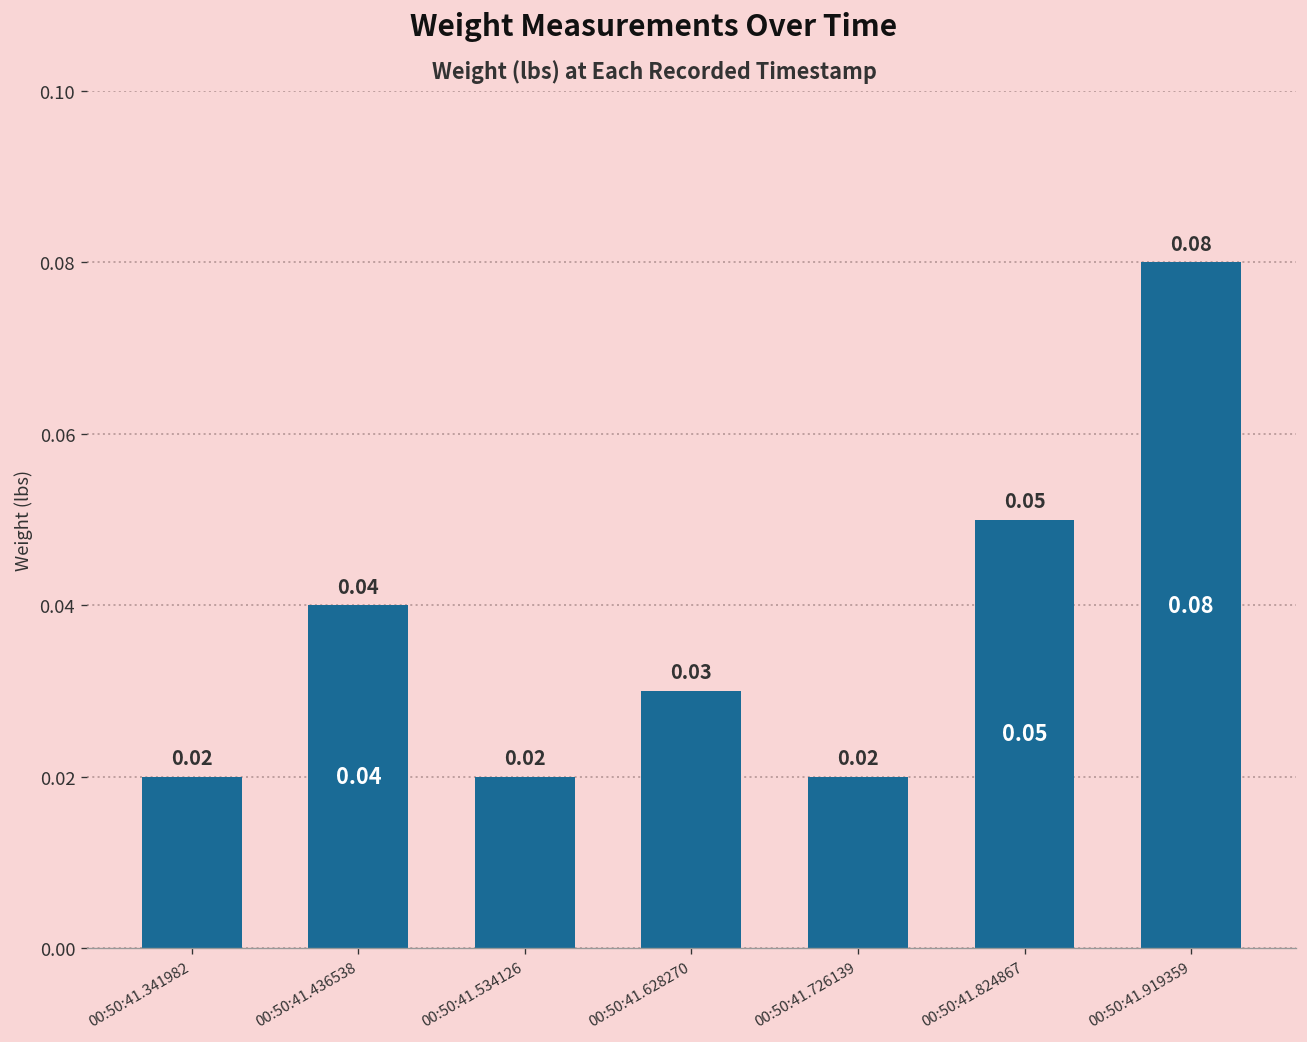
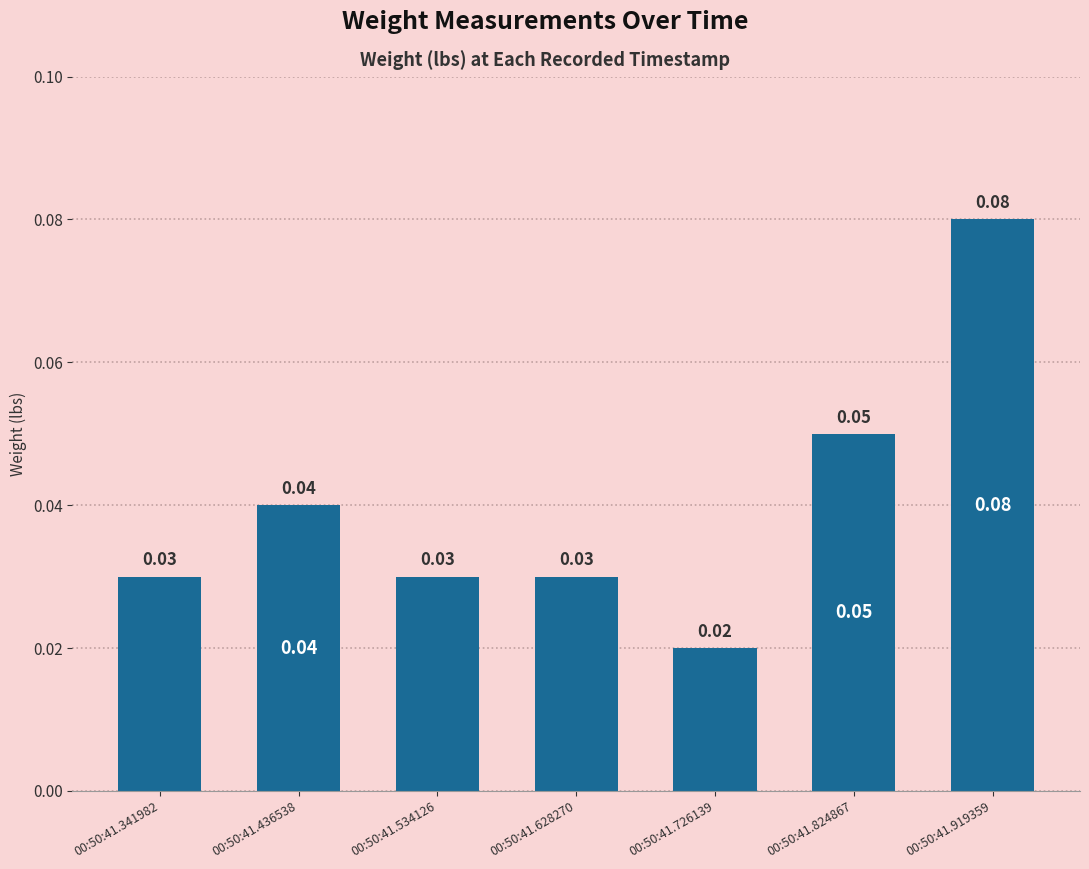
00:50:41.341982: 0.02 -> 0.03
00:50:41.534126: 0.02 -> 0.03
